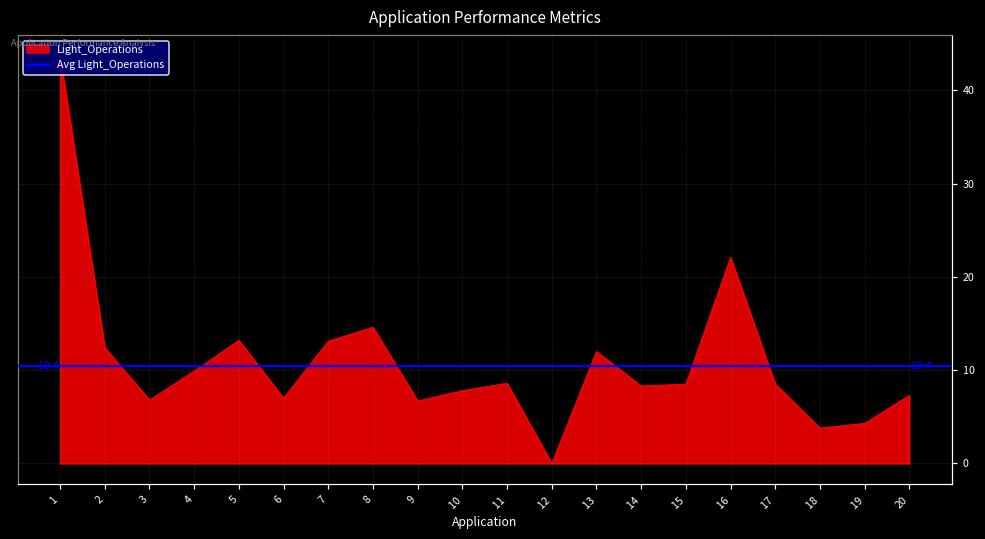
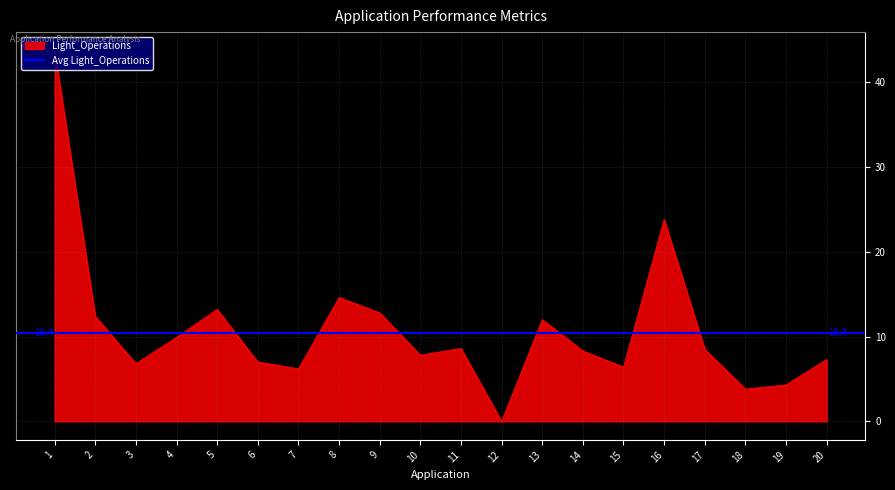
7: 13 -> 6
9: 7 -> 13
15: 9 -> 6
16: 22 -> 24
